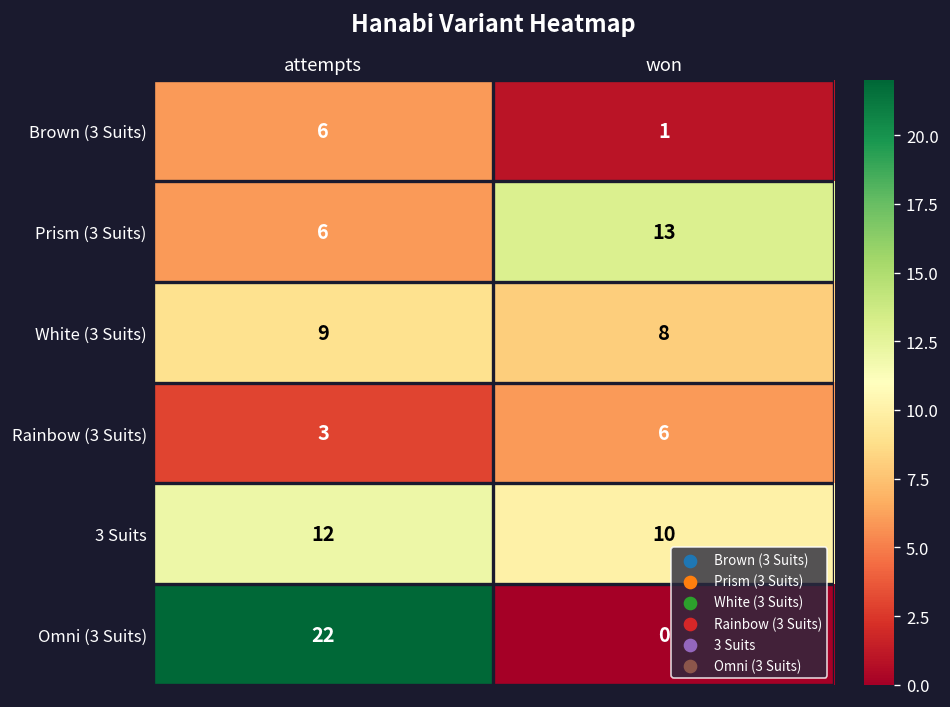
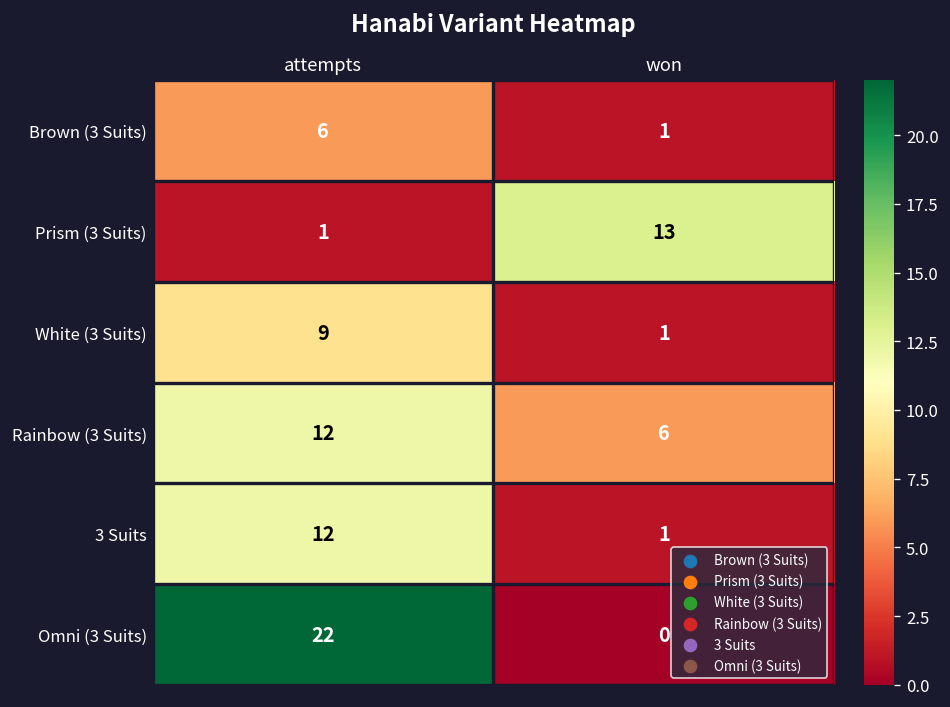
Prism (3 Suits), attempts: 6 -> 1
White (3 Suits), won: 8 -> 1
Rainbow (3 Suits), attempts: 3 -> 12
3 Suits, won: 10 -> 1
